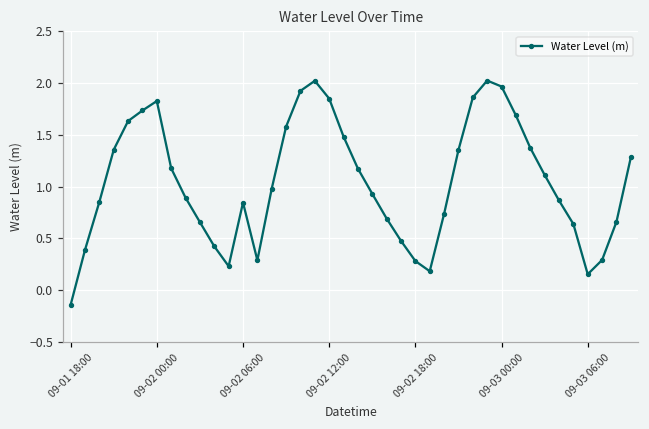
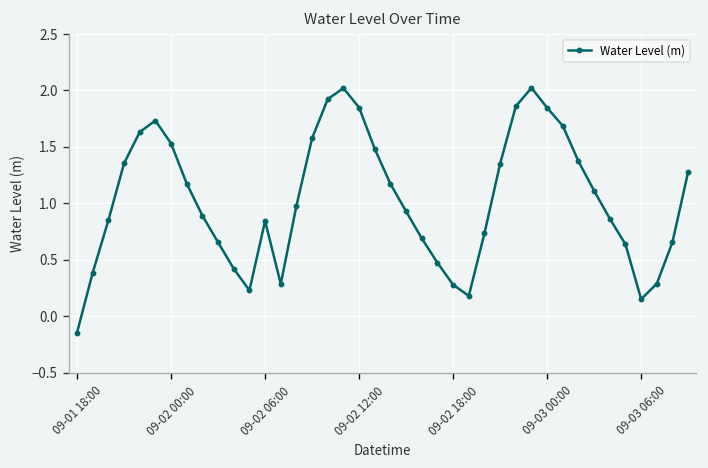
09-02 00:00: 1.8 -> 1.5
09-03 00:00: 2.0 -> 1.8
